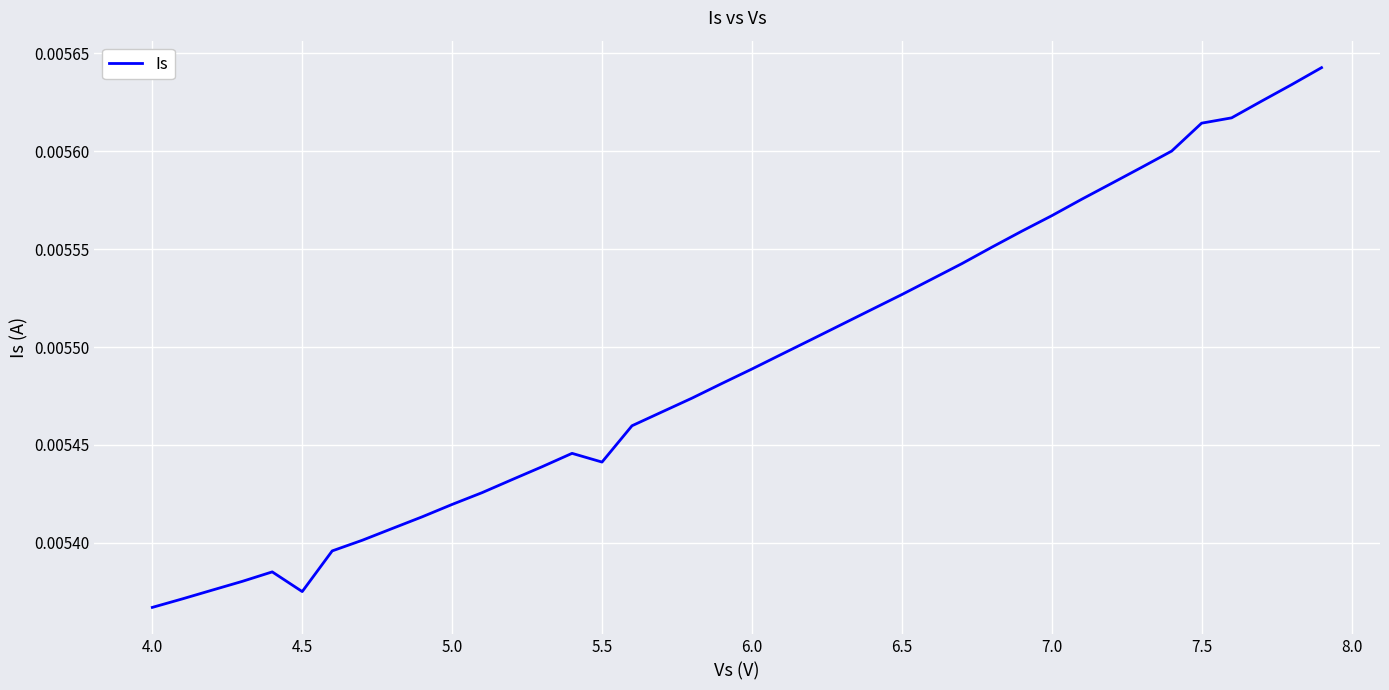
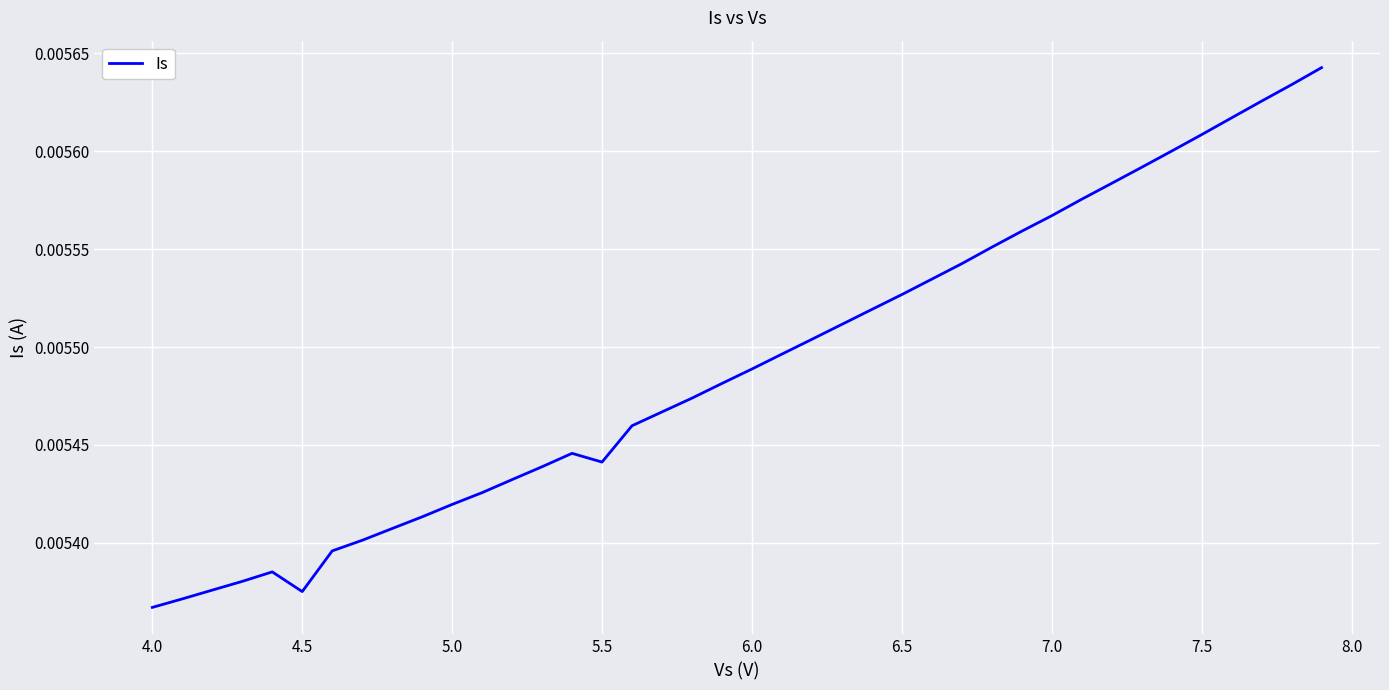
7.5: 0.005614 -> 0.005609
